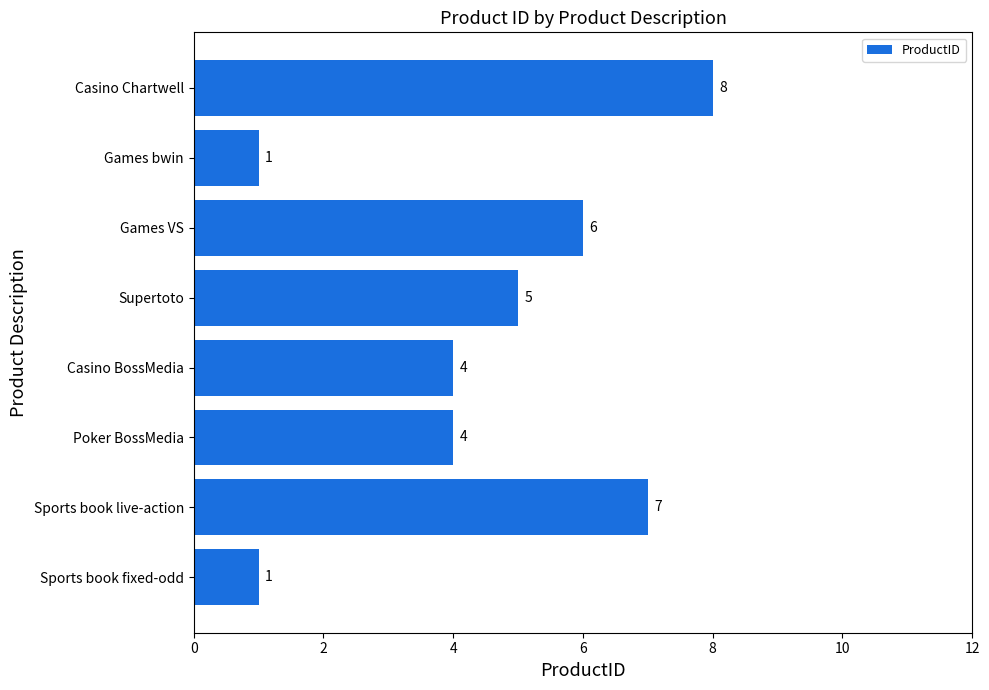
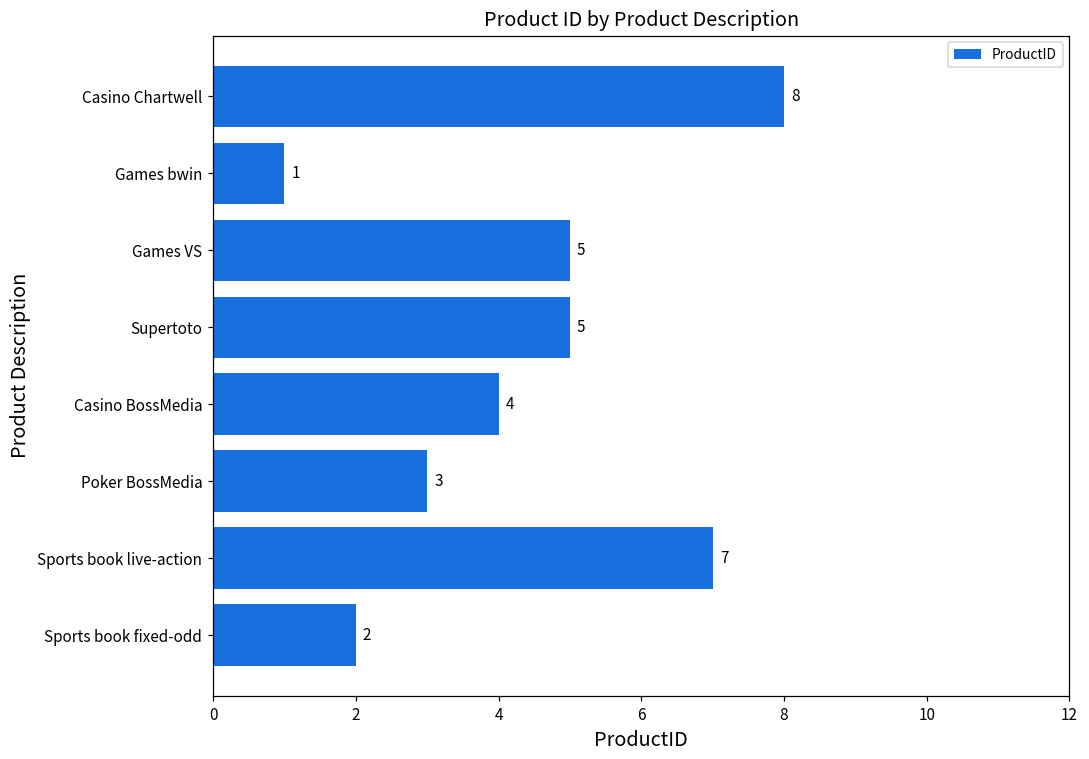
Games VS: 6 -> 5
Poker BossMedia: 4 -> 3
Sports book fixed-odd: 1 -> 2
